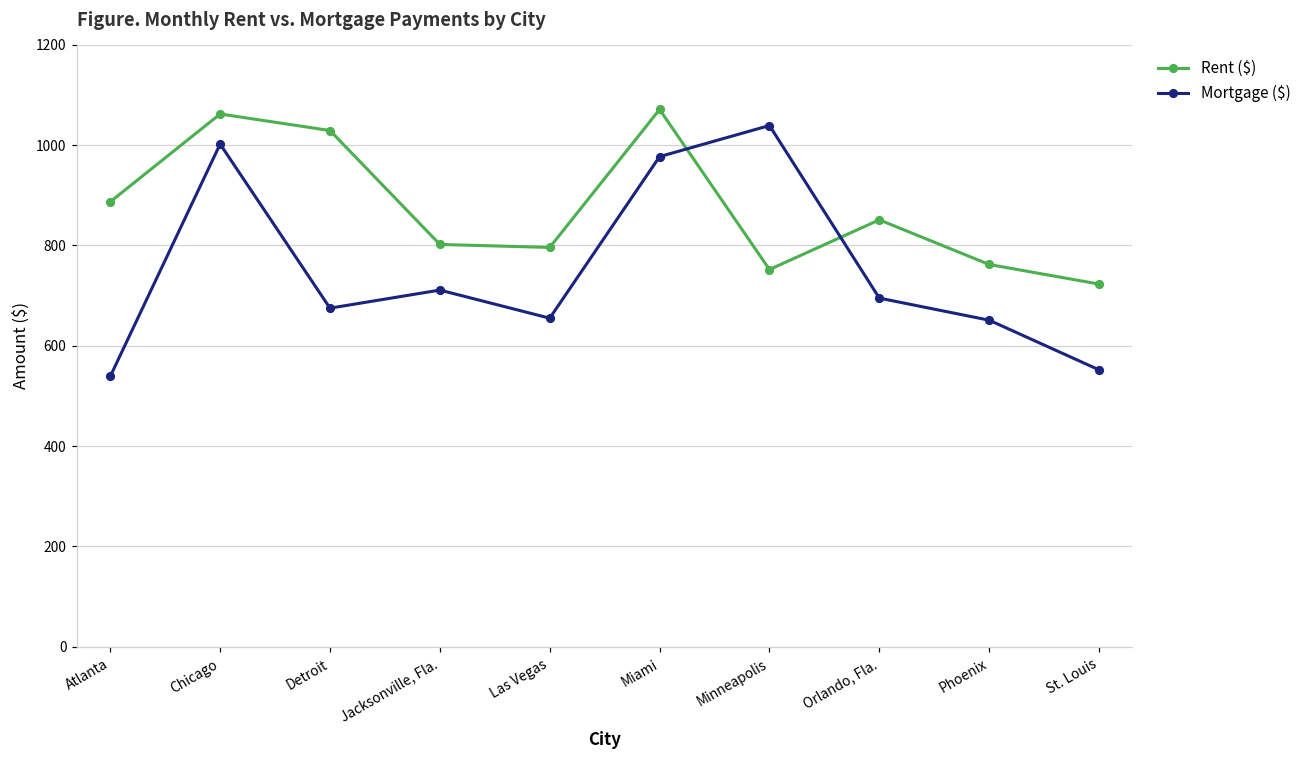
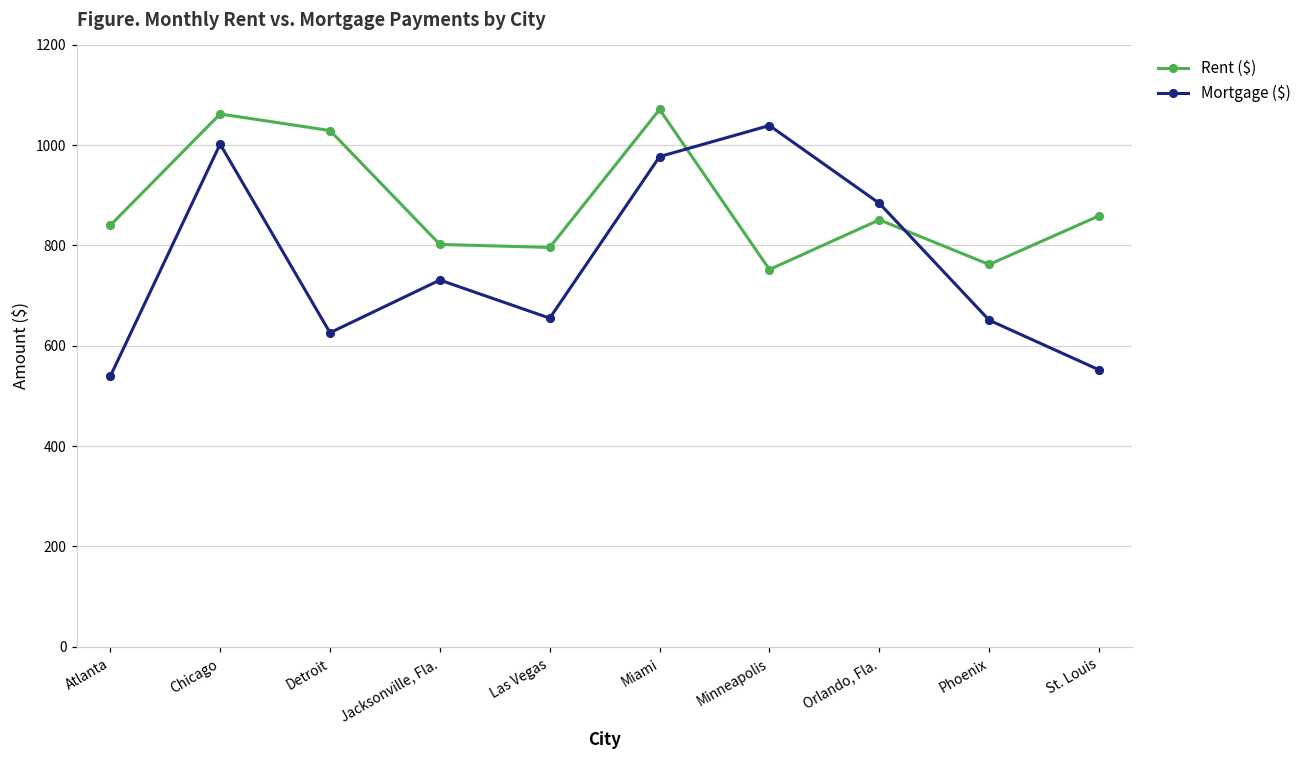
Rent ($), Atlanta: 890 -> 840
Mortgage ($), Detroit: 680 -> 630
Mortgage ($), Jacksonville, Fla.: 710 -> 730
Mortgage ($), Orlando, Fla.: 700 -> 880
Rent ($), St. Louis: 720 -> 860
